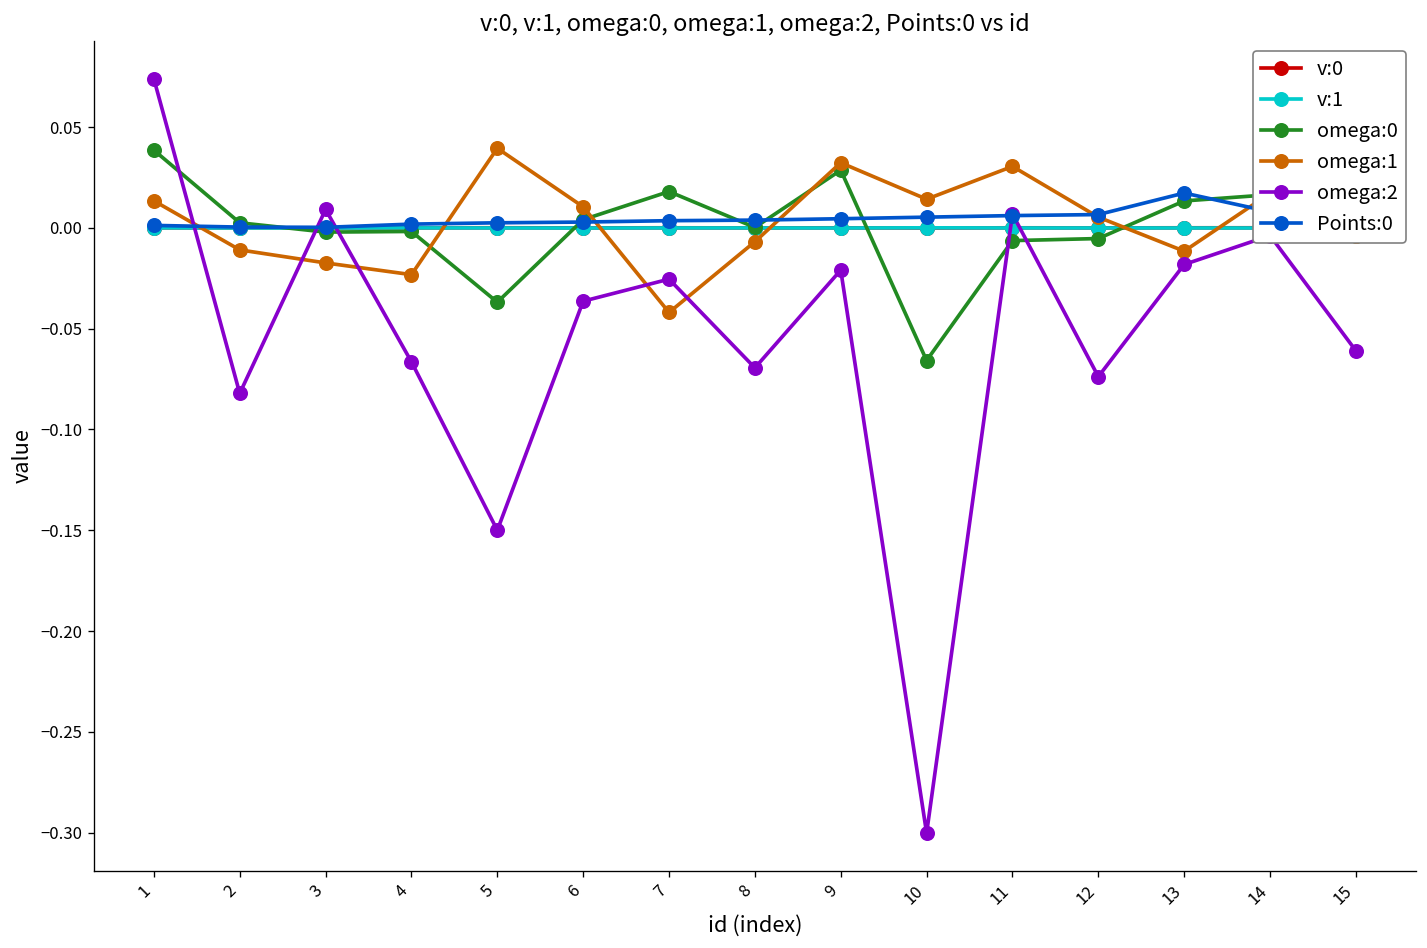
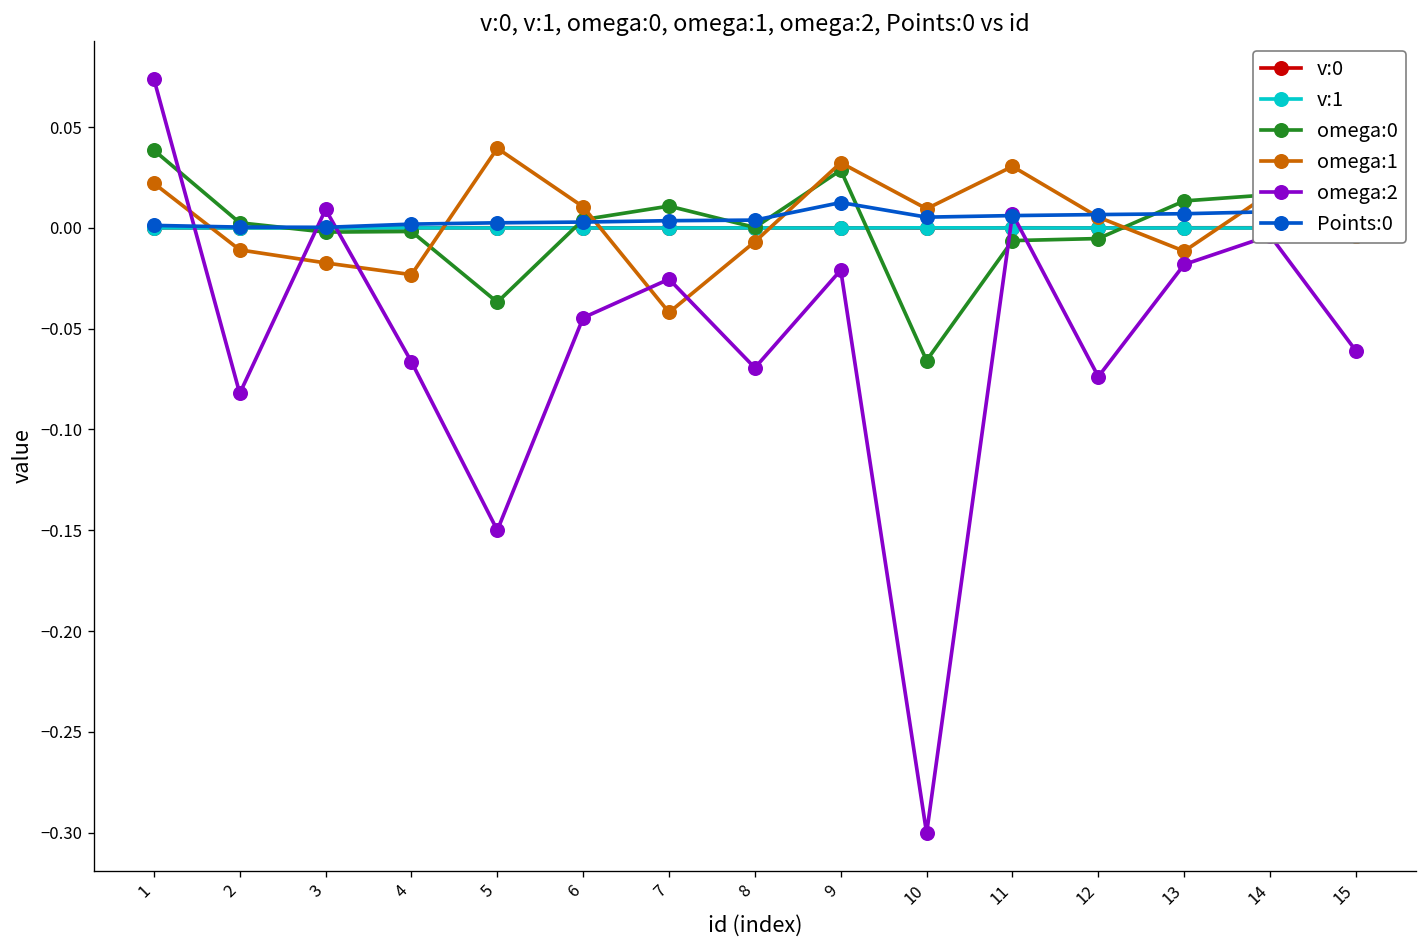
omega:1, 1: 0.013 -> 0.022
omega:2, 6: -0.036 -> -0.045
omega:0, 7: 0.018 -> 0.011
Points:0, 9: 0.005 -> 0.013
omega:1, 10: 0.014 -> 0.010
Points:0, 13: 0.017 -> 0.007
